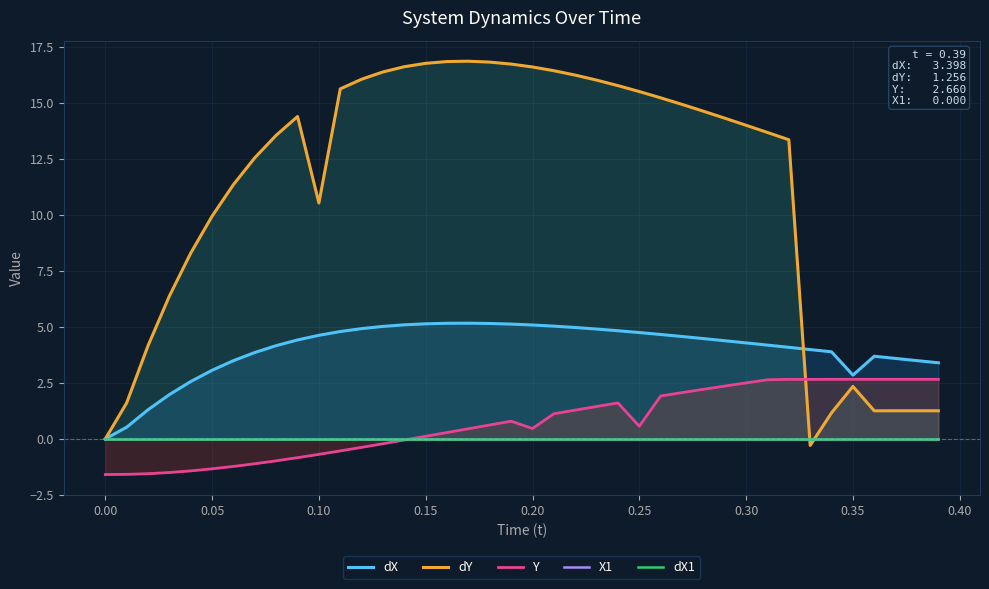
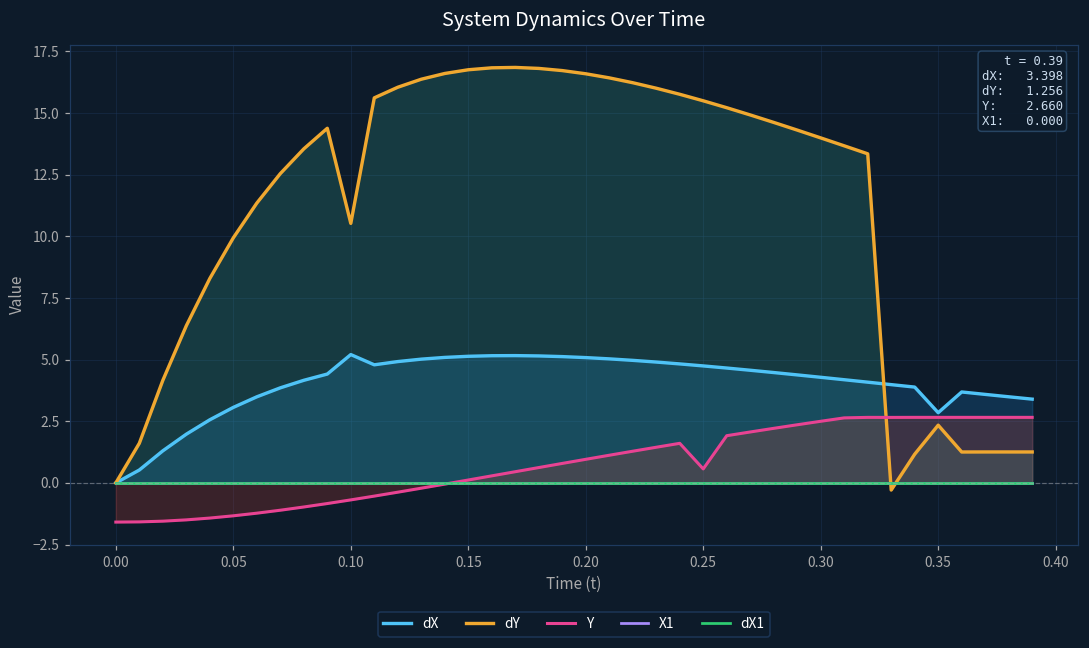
dX, 0.10: 4.6 -> 5.2
Y, 0.20: 0.5 -> 1.0
